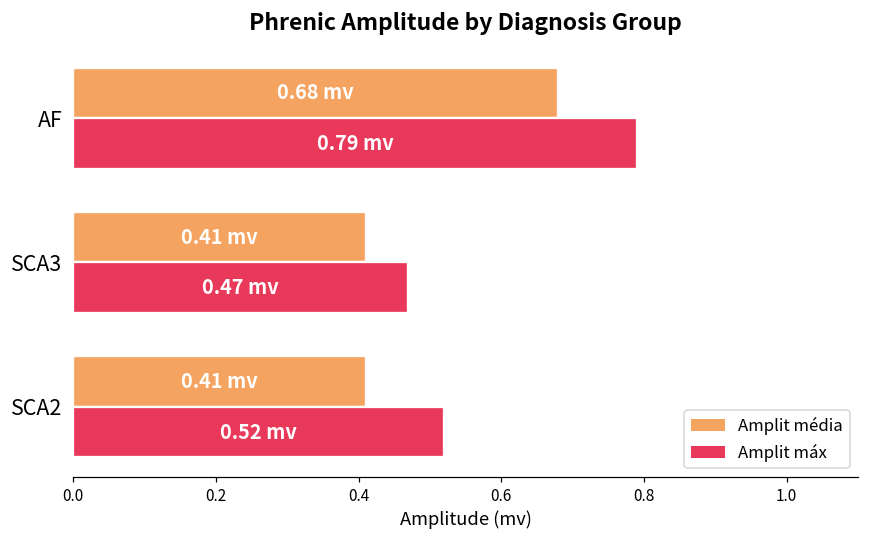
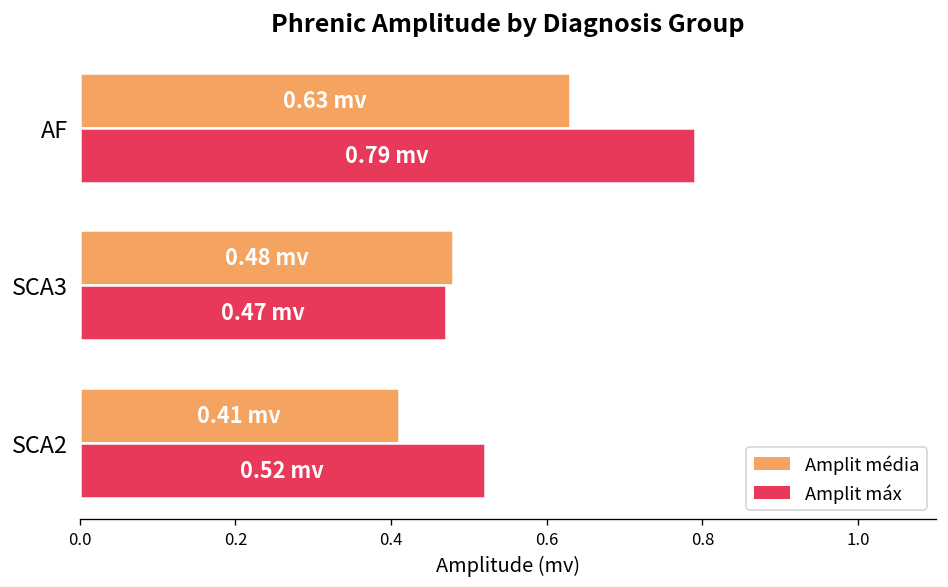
Amplit média, AF: 0.68 -> 0.63
Amplit média, SCA3: 0.41 -> 0.48
